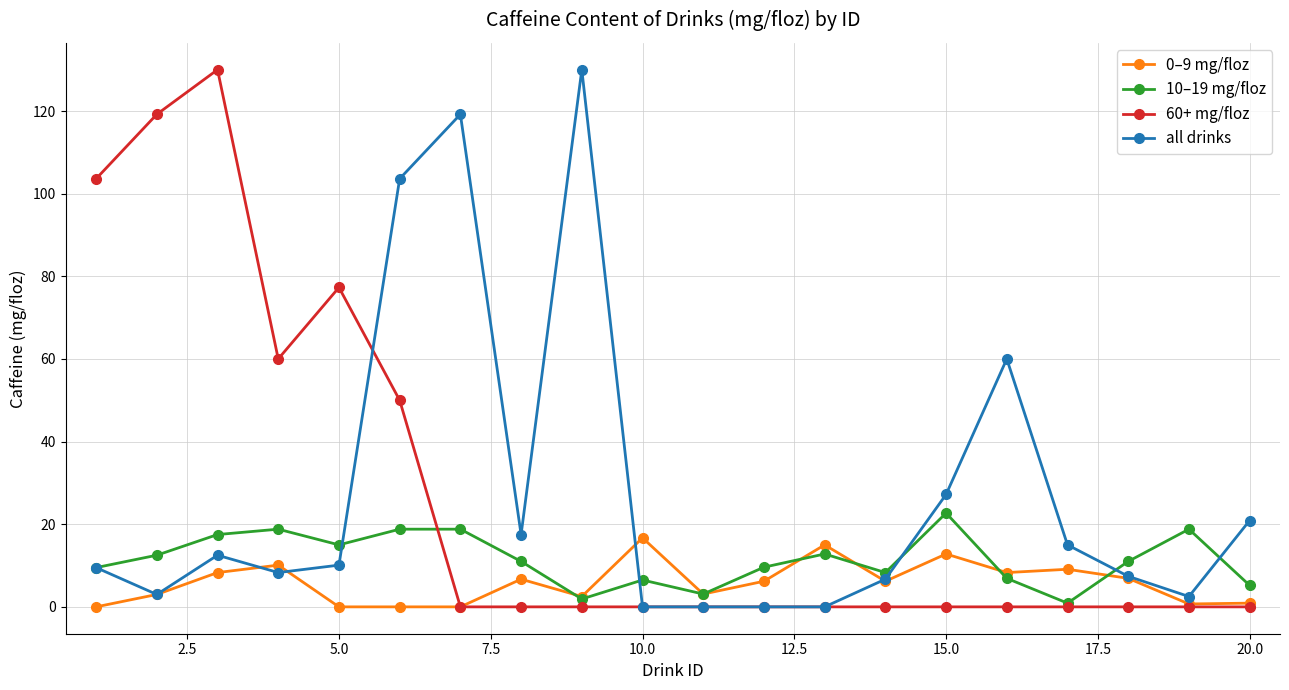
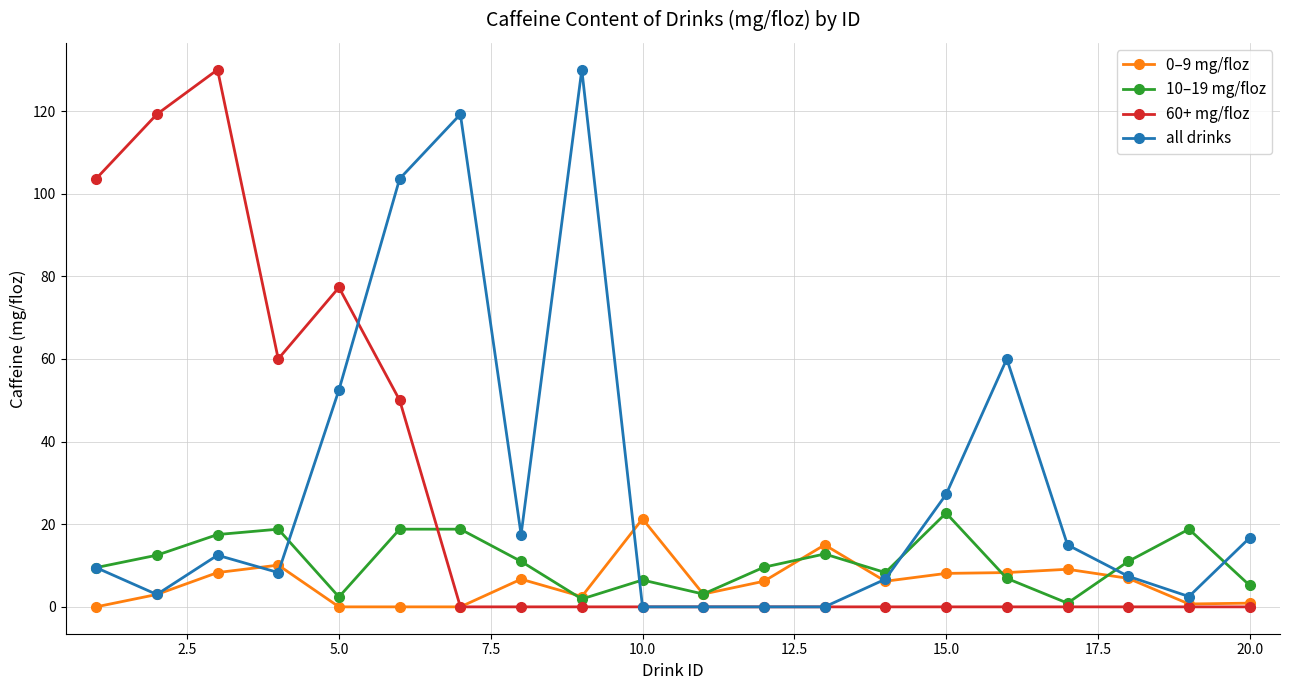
10–19 mg/floz, 5.0: 15 -> 2
all drinks, 5.0: 10 -> 53
0–9 mg/floz, 10.0: 17 -> 21
0–9 mg/floz, 15.0: 13 -> 8
all drinks, 20.0: 21 -> 17
